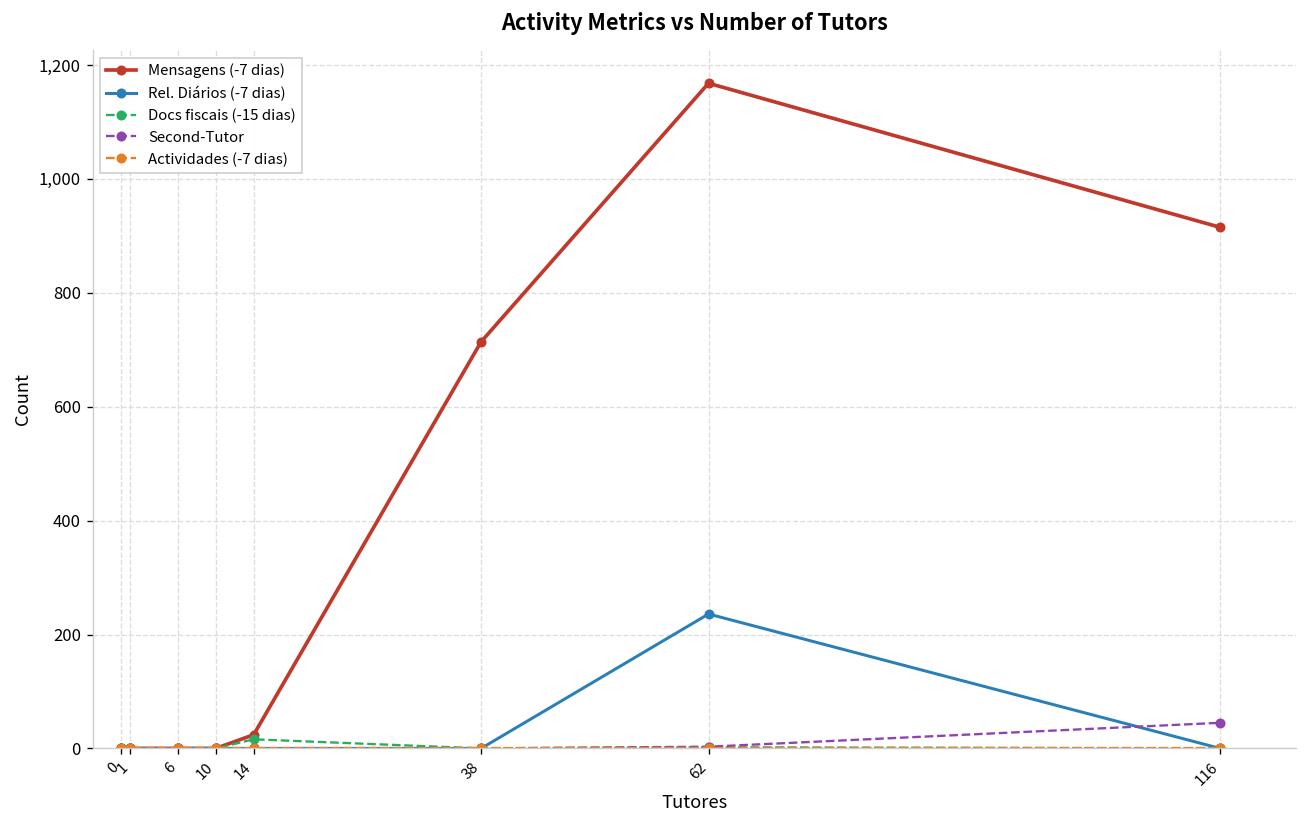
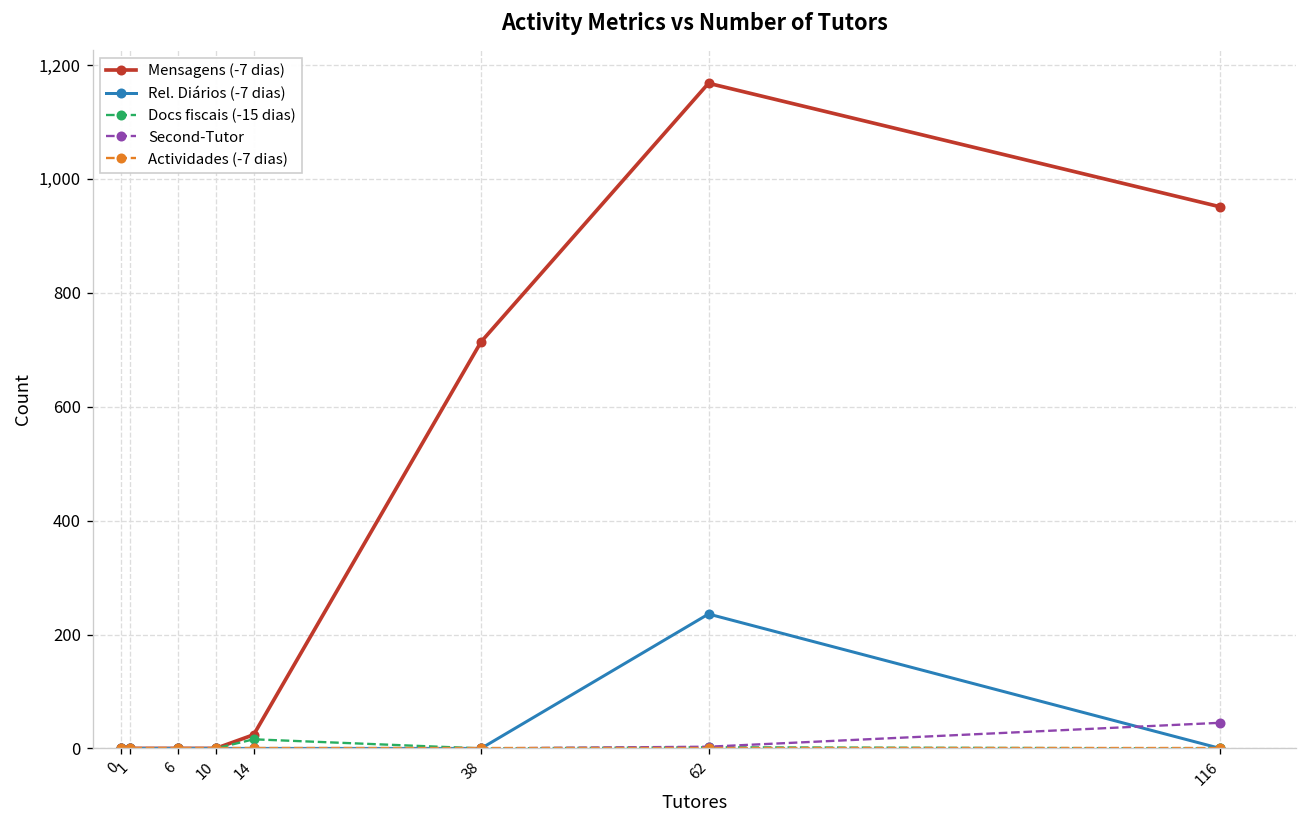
Mensagens (-7 dias), 116: 920 -> 950
